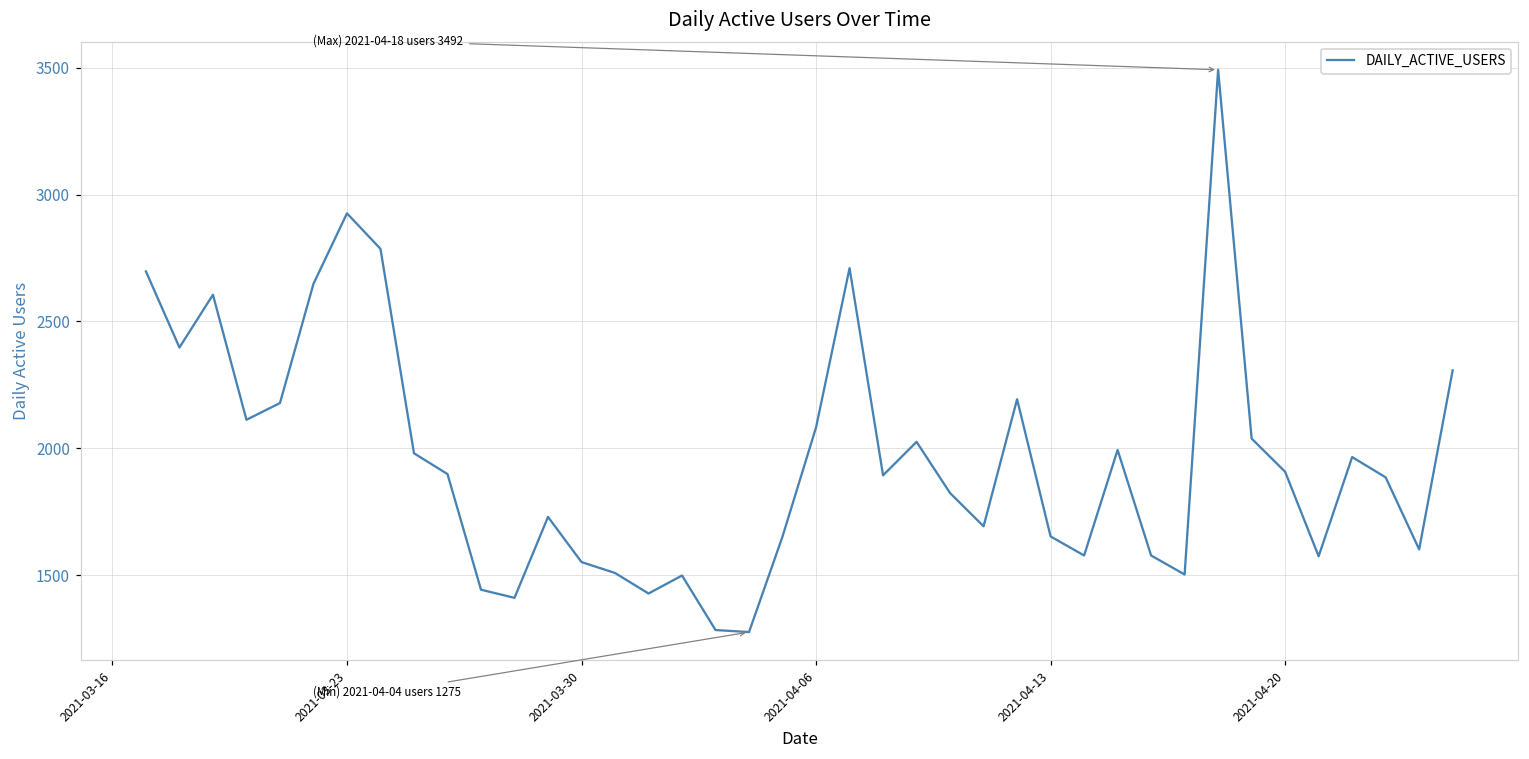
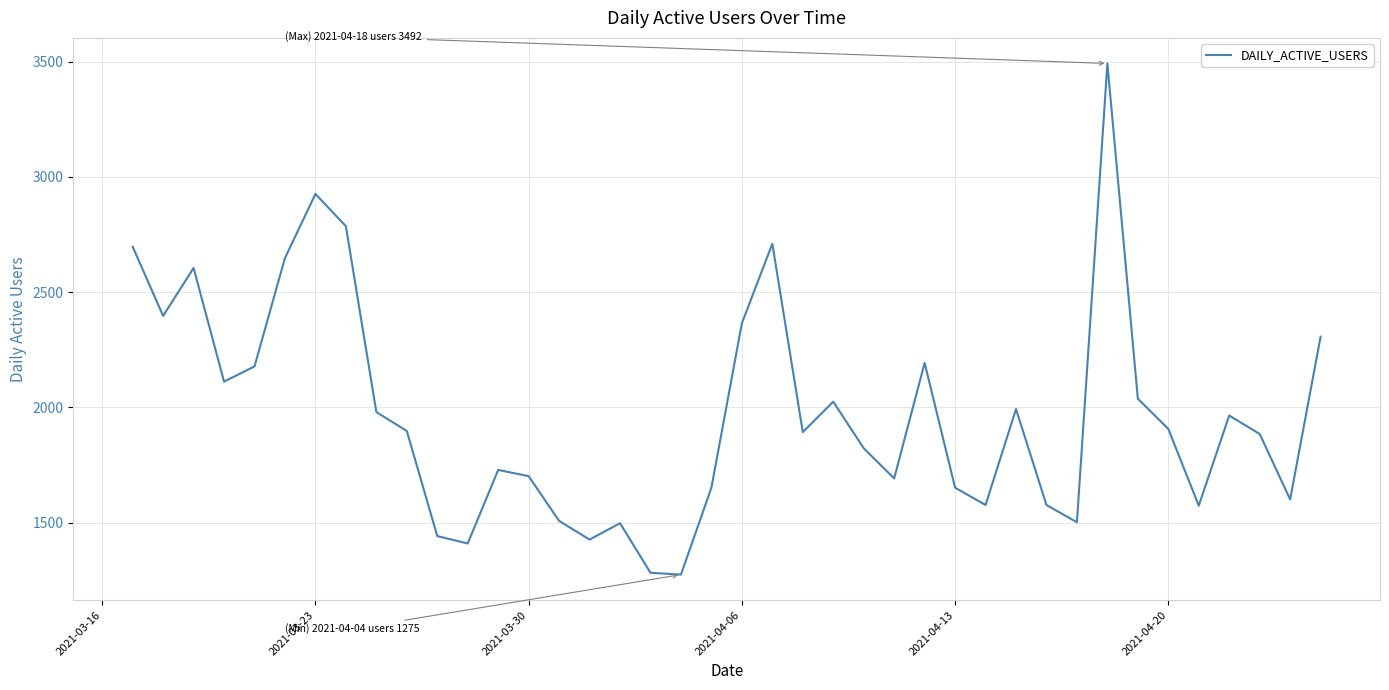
2021-03-30: 1550 -> 1700
2021-04-06: 2080 -> 2370
